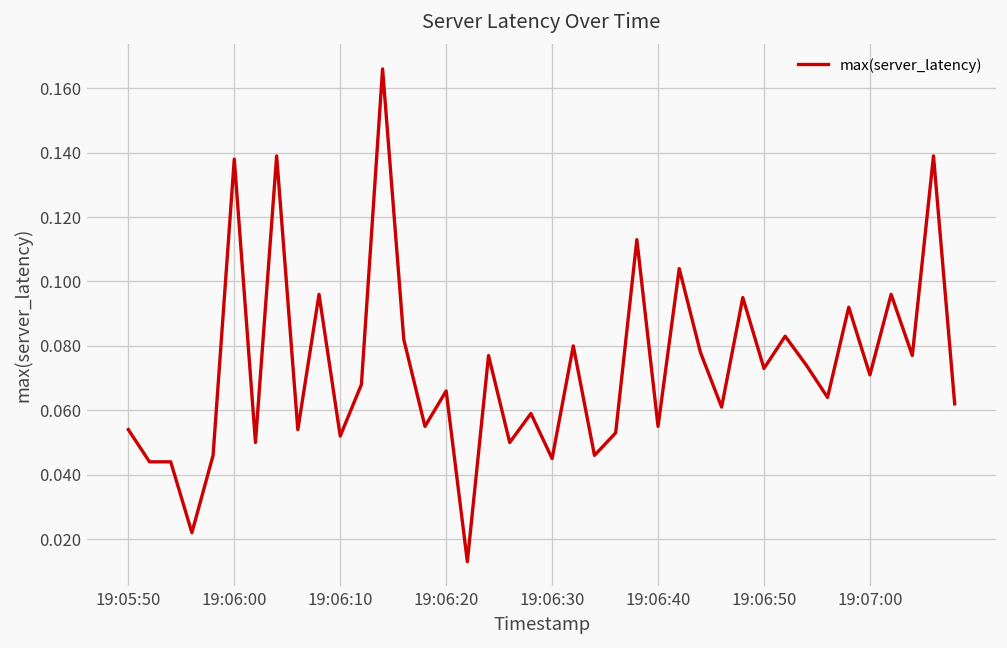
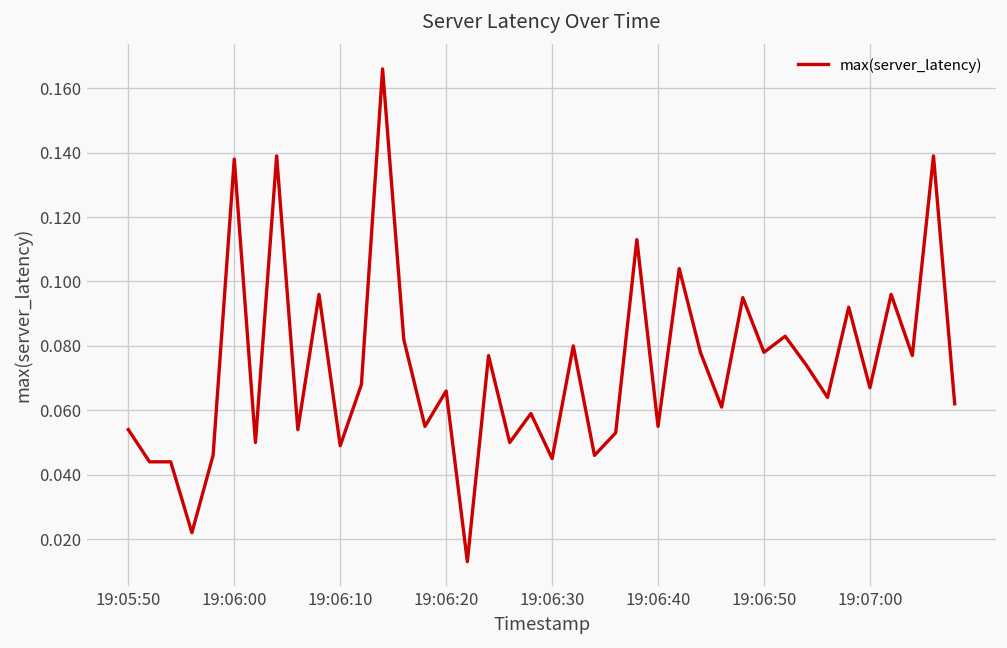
19:06:10: 0.052 -> 0.049
19:06:50: 0.073 -> 0.078
19:07:00: 0.071 -> 0.067
